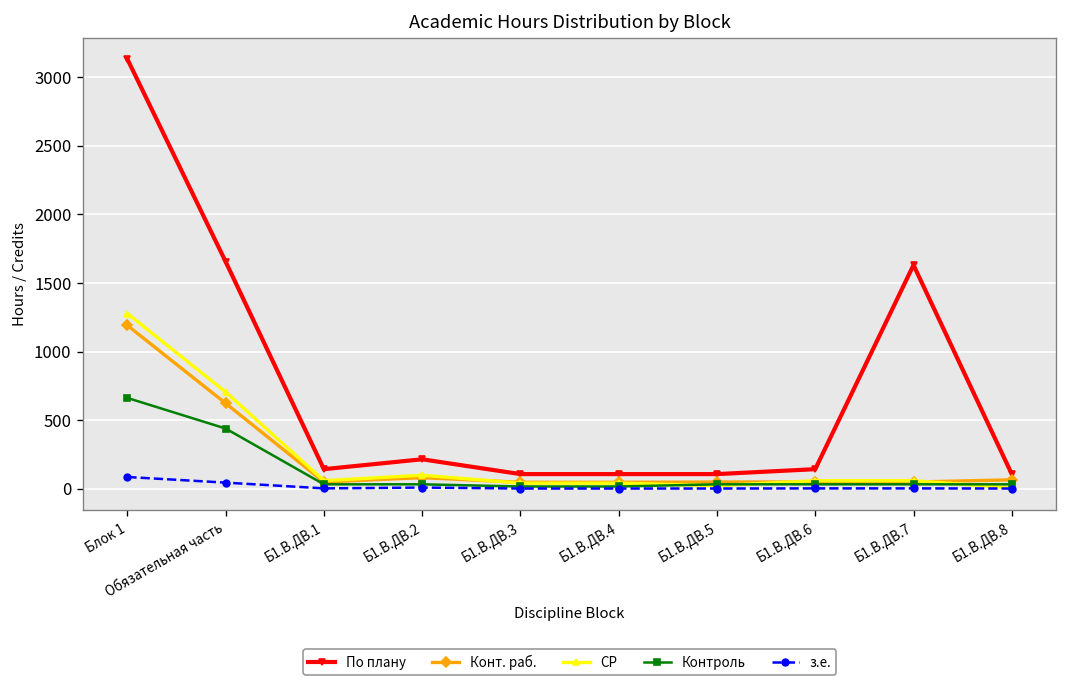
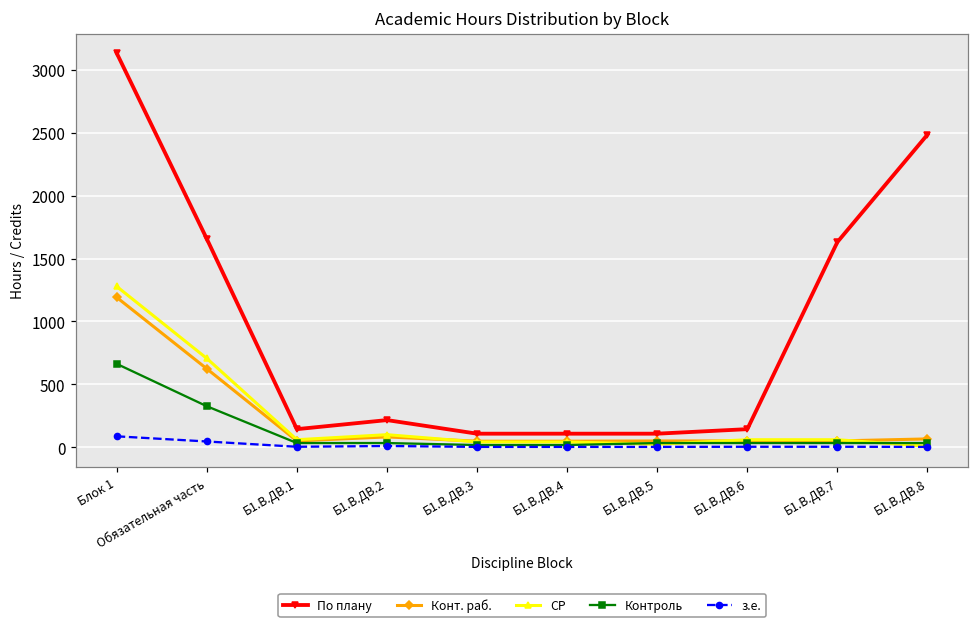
Контроль, Обязательная часть: 440 -> 330
По плану, Б1.В.ДВ.8: 110 -> 2490
